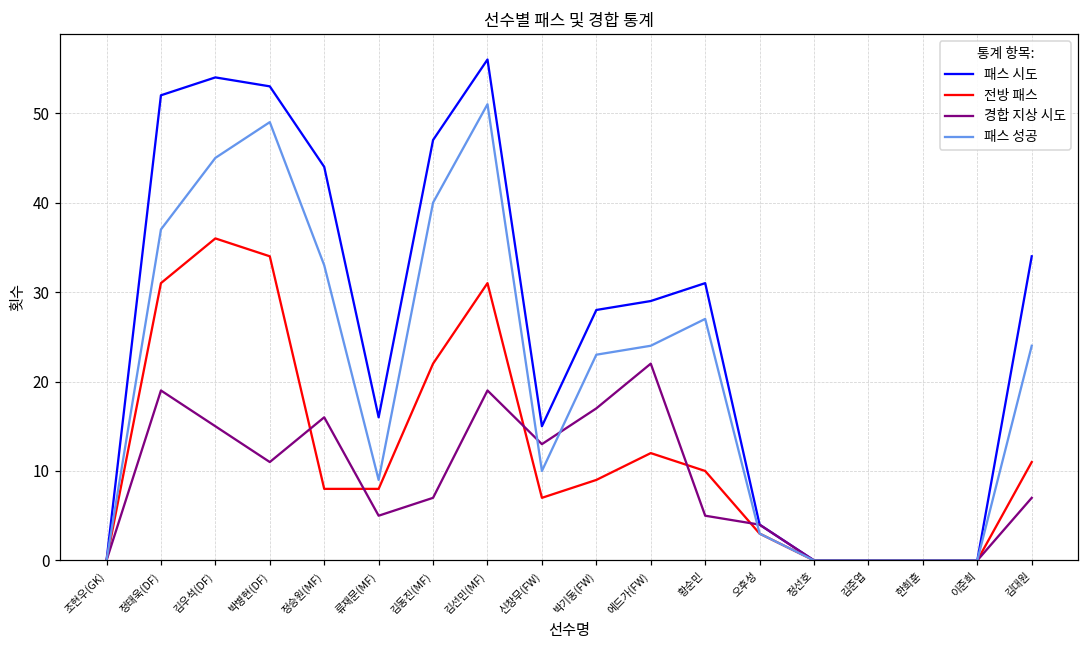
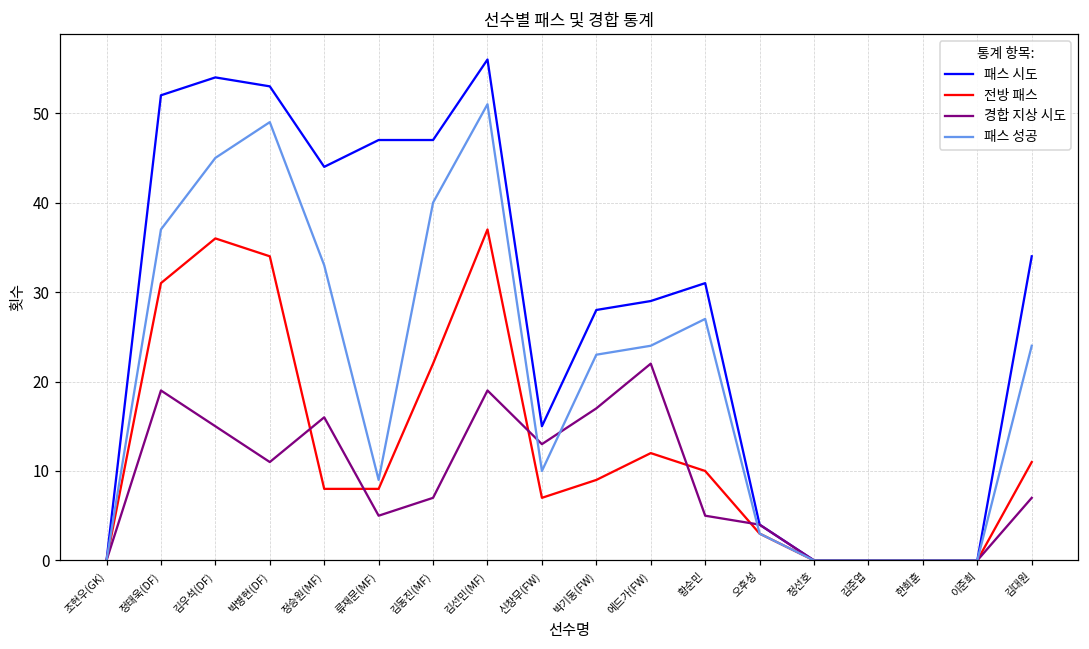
패스 시도, 류재문(MF): 16 -> 47
전방 패스, 김선민(MF): 31 -> 37
